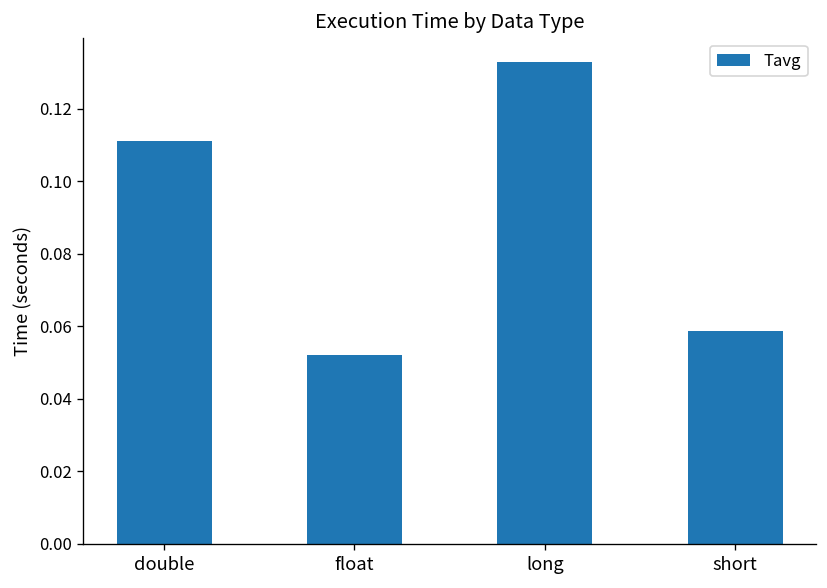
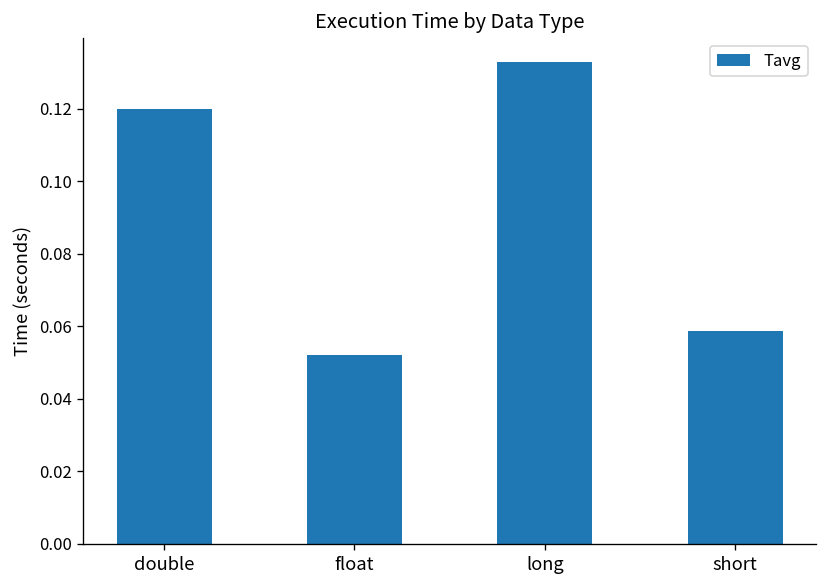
double: 0.111 -> 0.120
